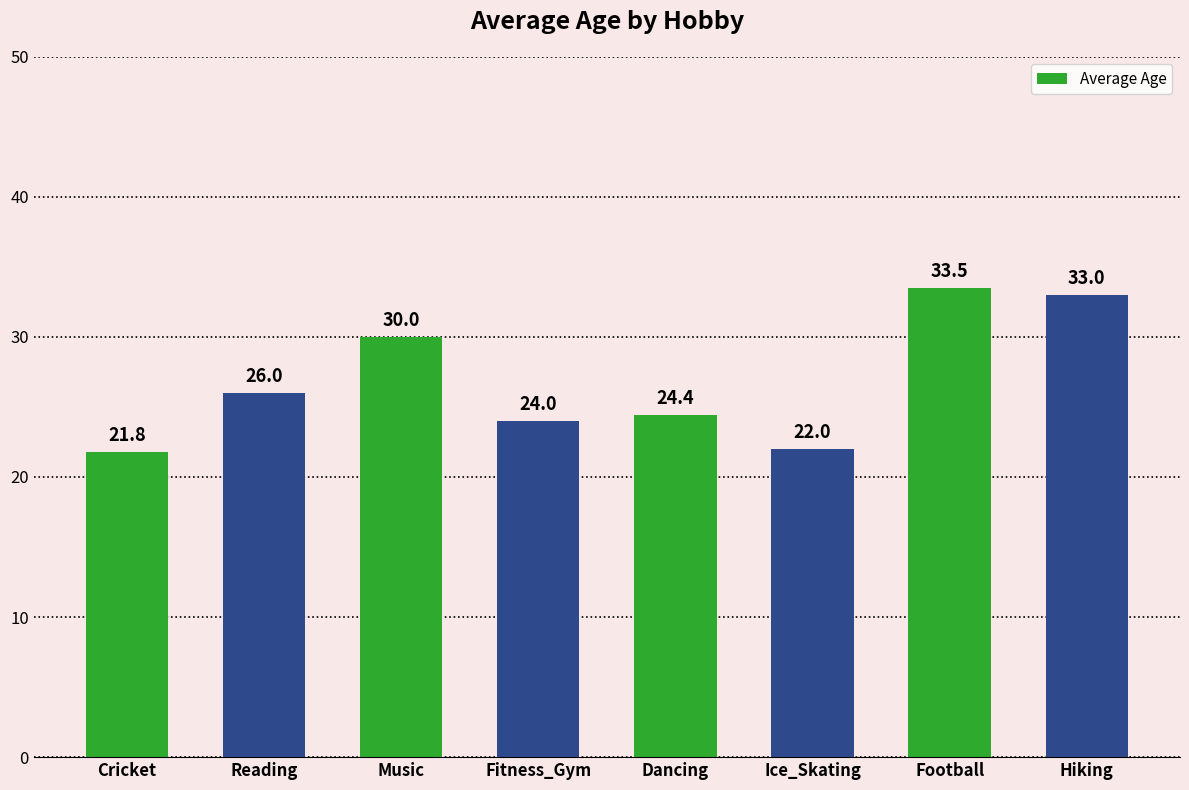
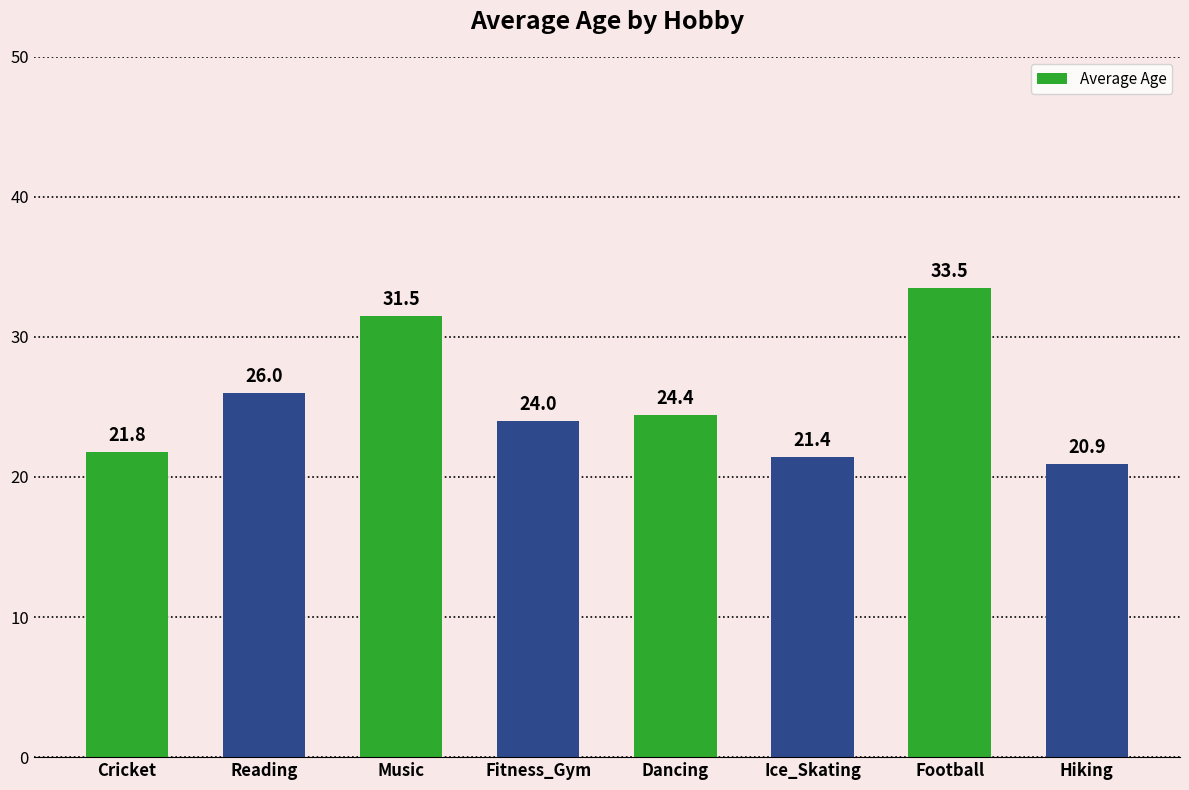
Music: 30.0 -> 31.5
Ice_Skating: 22.0 -> 21.4
Hiking: 33.0 -> 20.9
